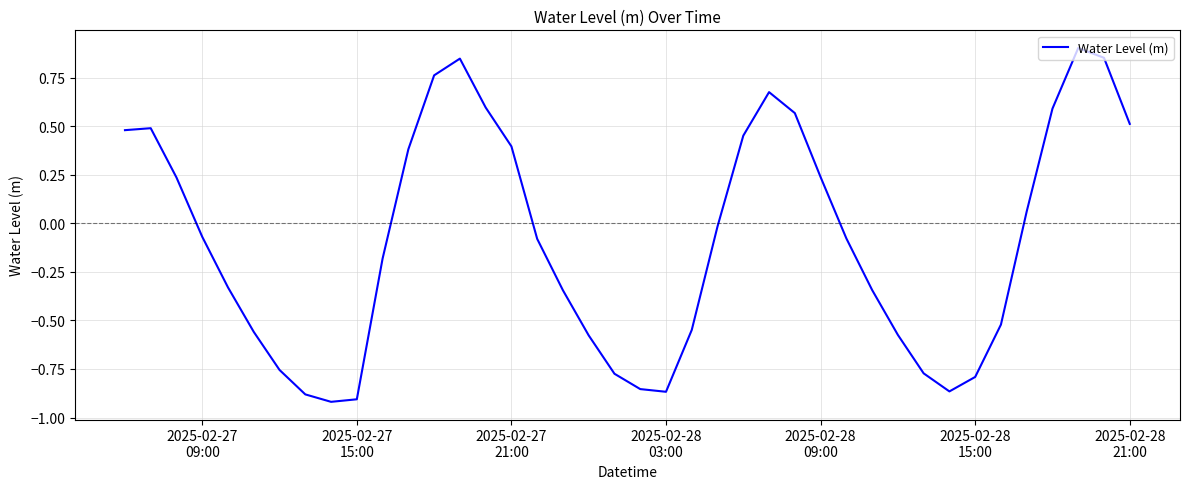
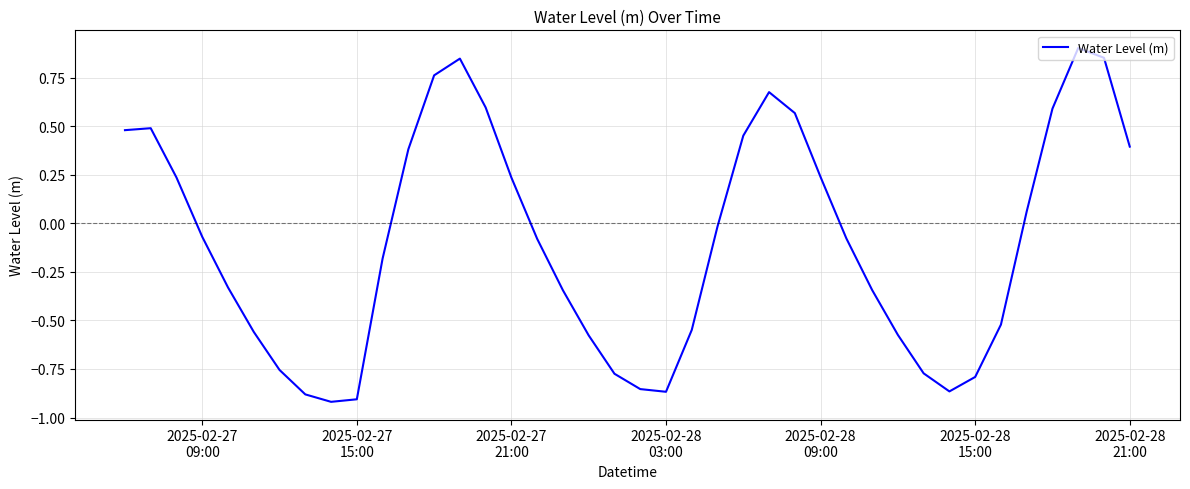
2025-02-27 21:00: 0.40 -> 0.23
2025-02-28 21:00: 0.51 -> 0.39
